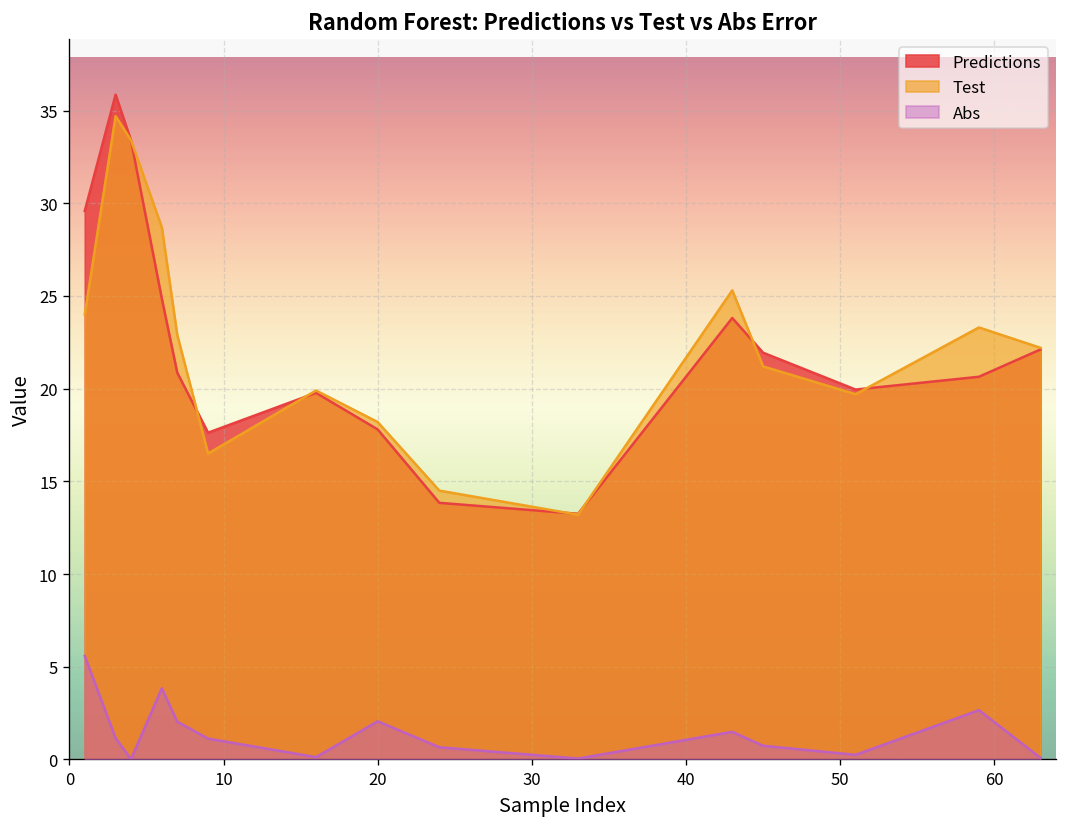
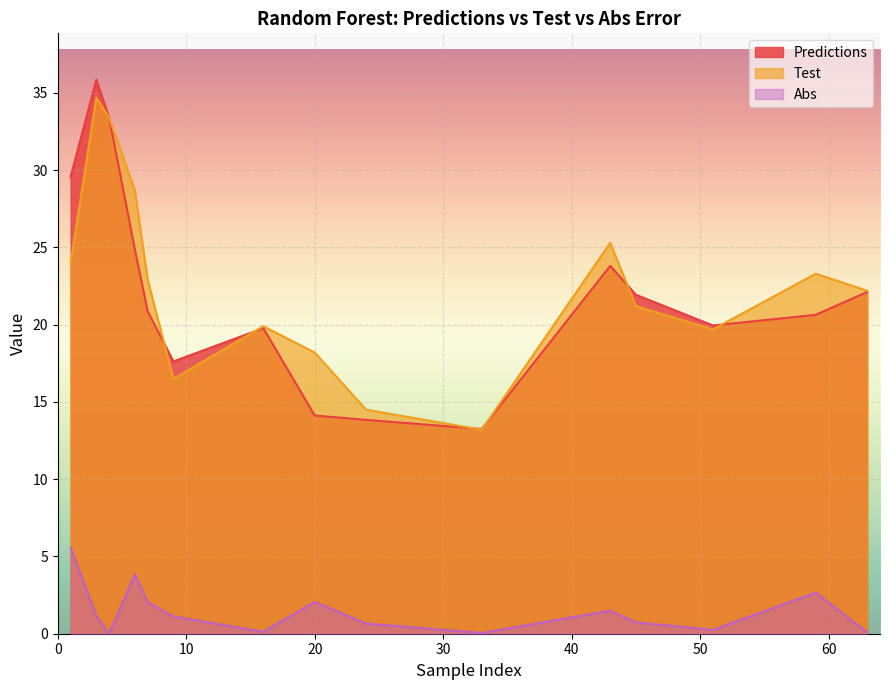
Predictions, 20: 17.8 -> 14.1
